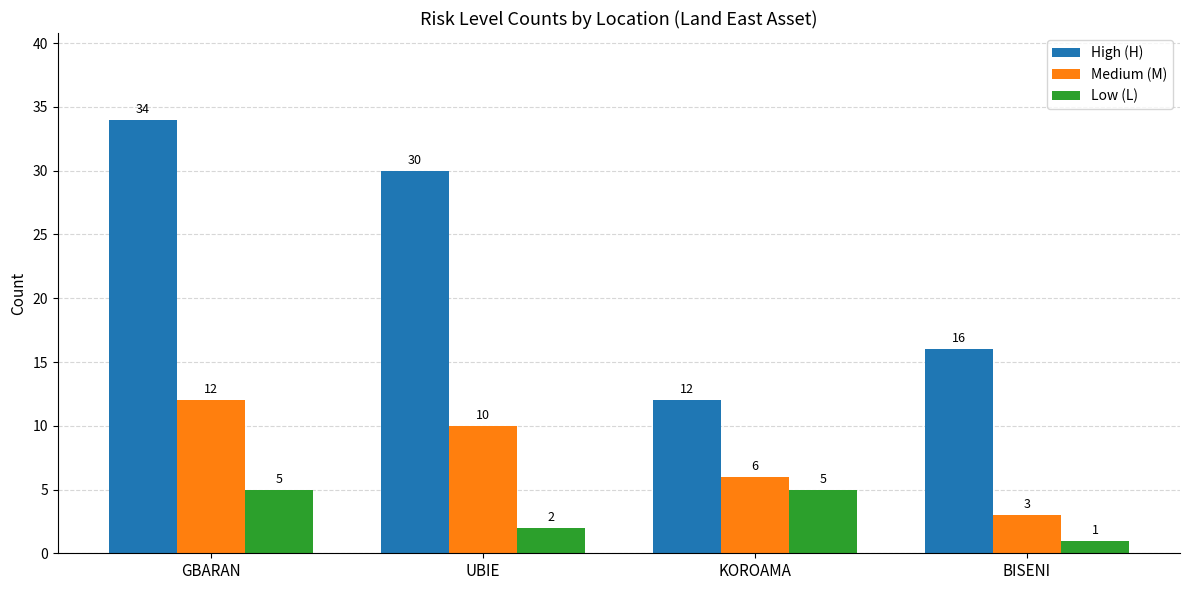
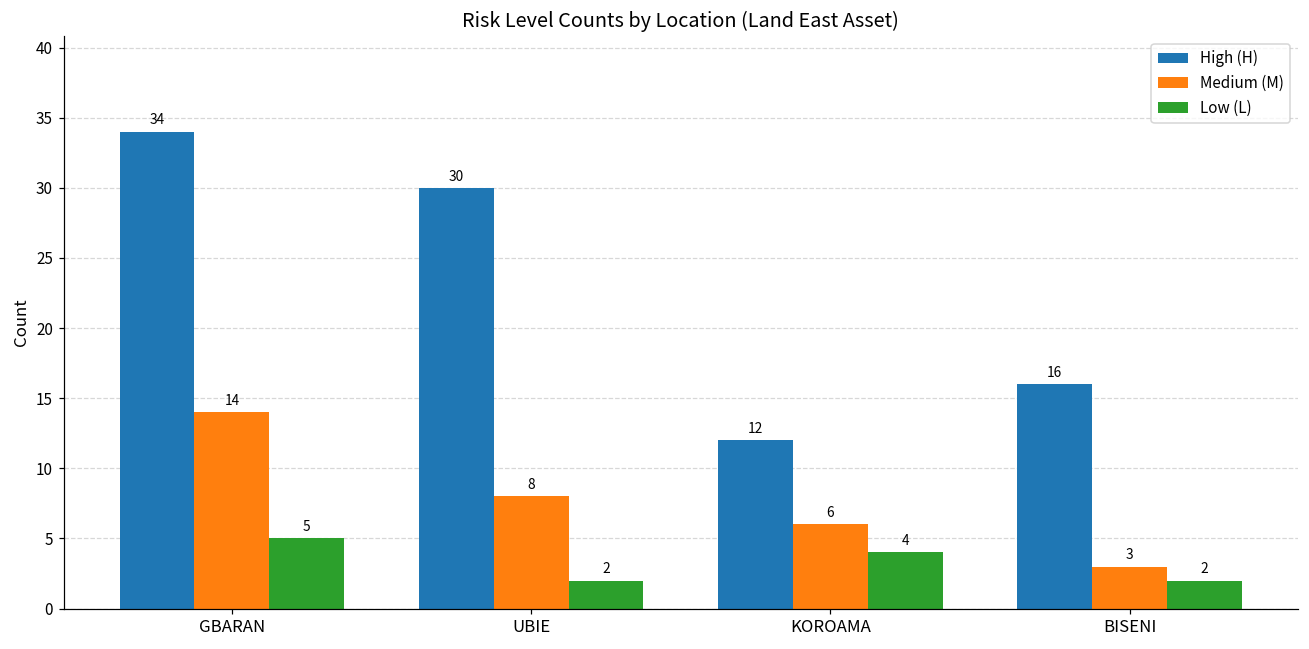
Medium (M), GBARAN: 12 -> 14
Medium (M), UBIE: 10 -> 8
Low (L), KOROAMA: 5 -> 4
Low (L), BISENI: 1 -> 2
